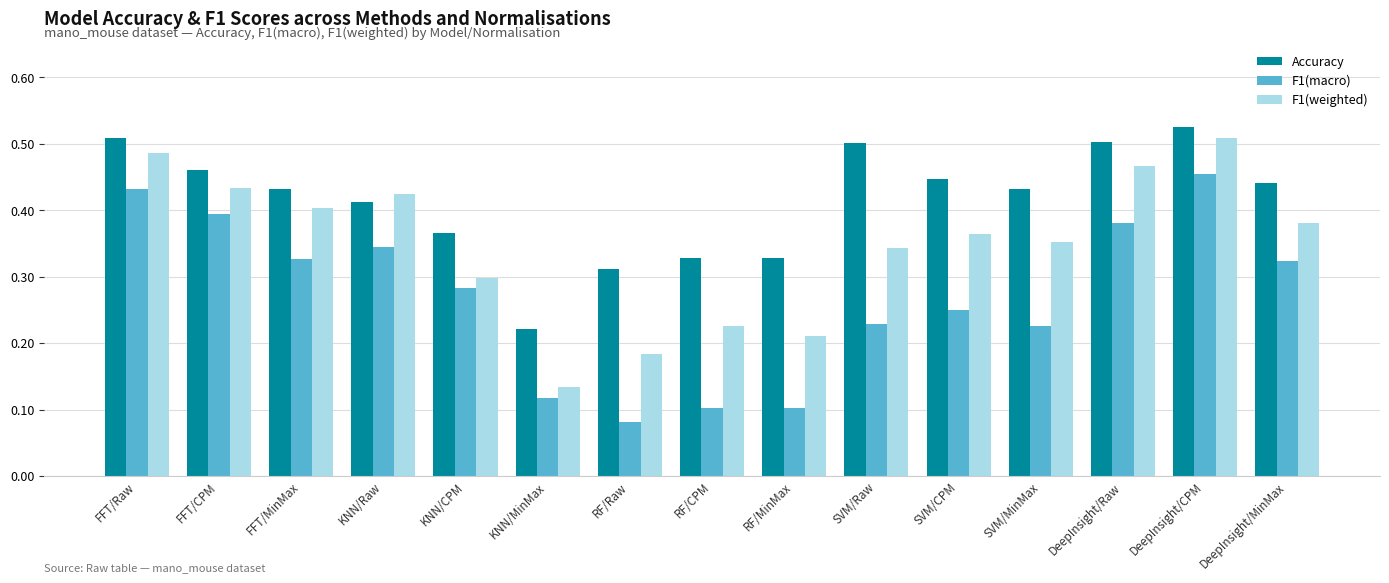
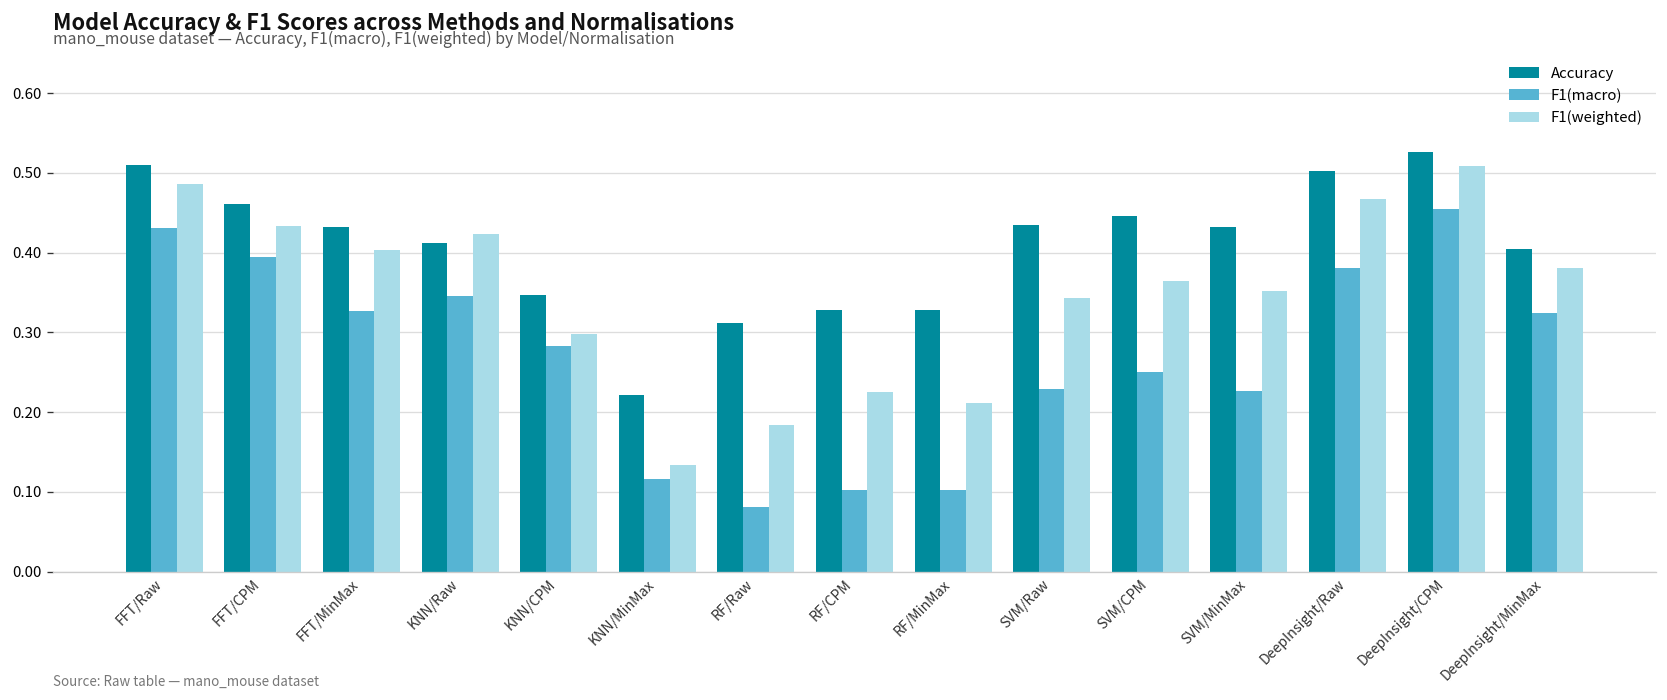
Accuracy, KNN/CPM: 0.37 -> 0.35
Accuracy, SVM/Raw: 0.50 -> 0.43
Accuracy, DeepInsight/MinMax: 0.44 -> 0.40
